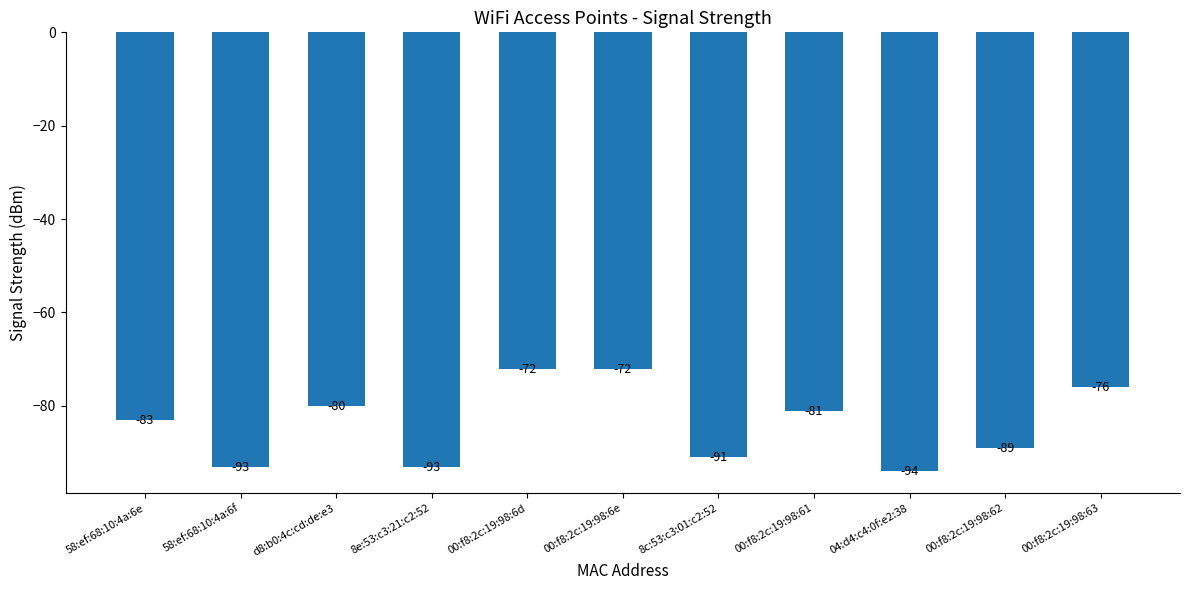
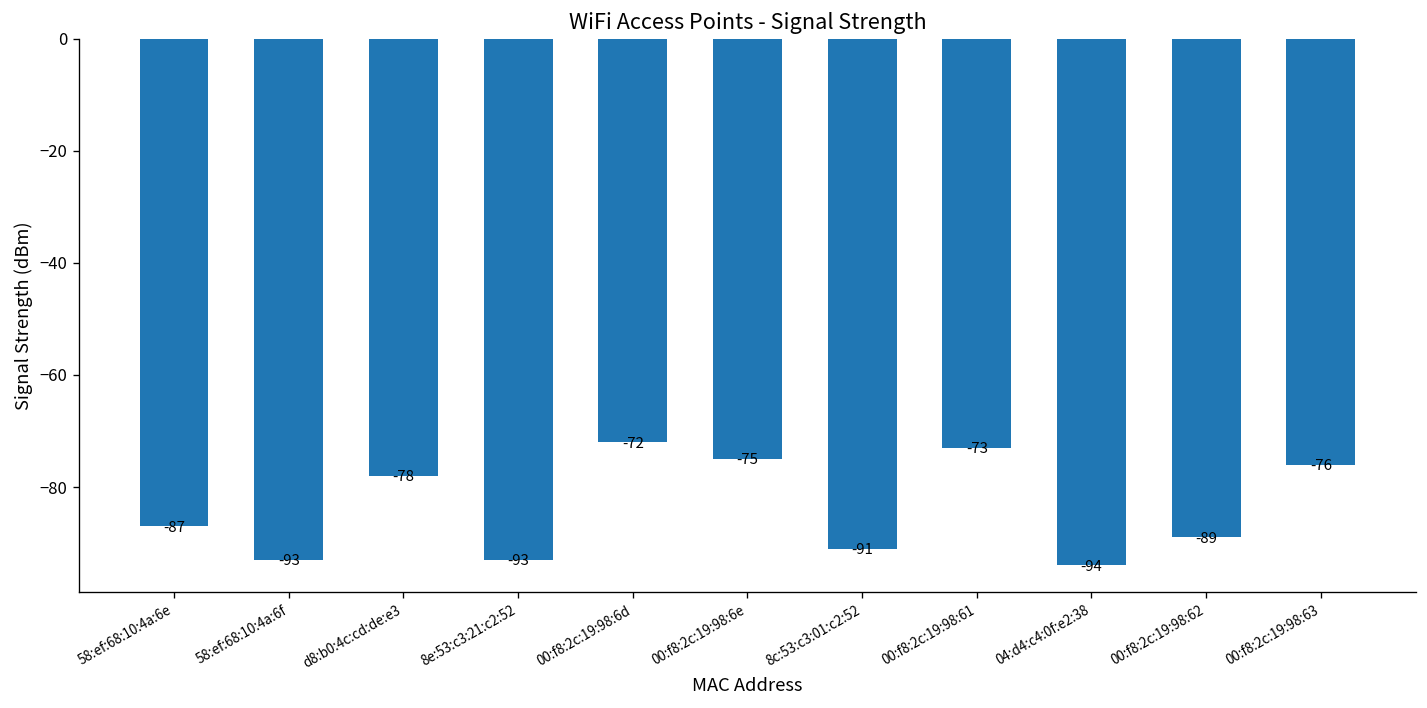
58:ef:68:10:4a:6e: -83 -> -87
d8:b0:4c:cd:de:e3: -80 -> -78
00:f8:2c:19:98:6e: -72 -> -75
00:f8:2c:19:98:61: -81 -> -73
